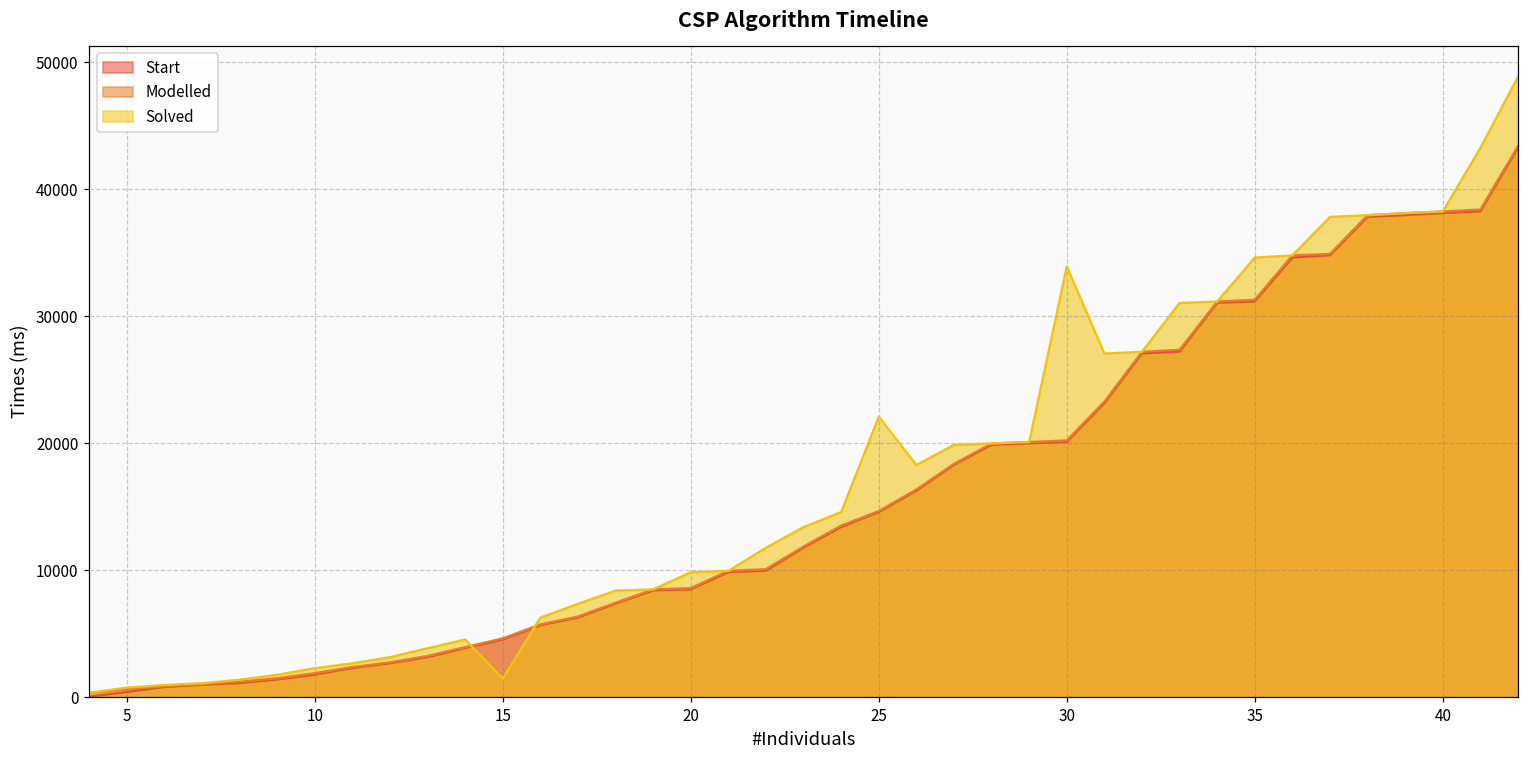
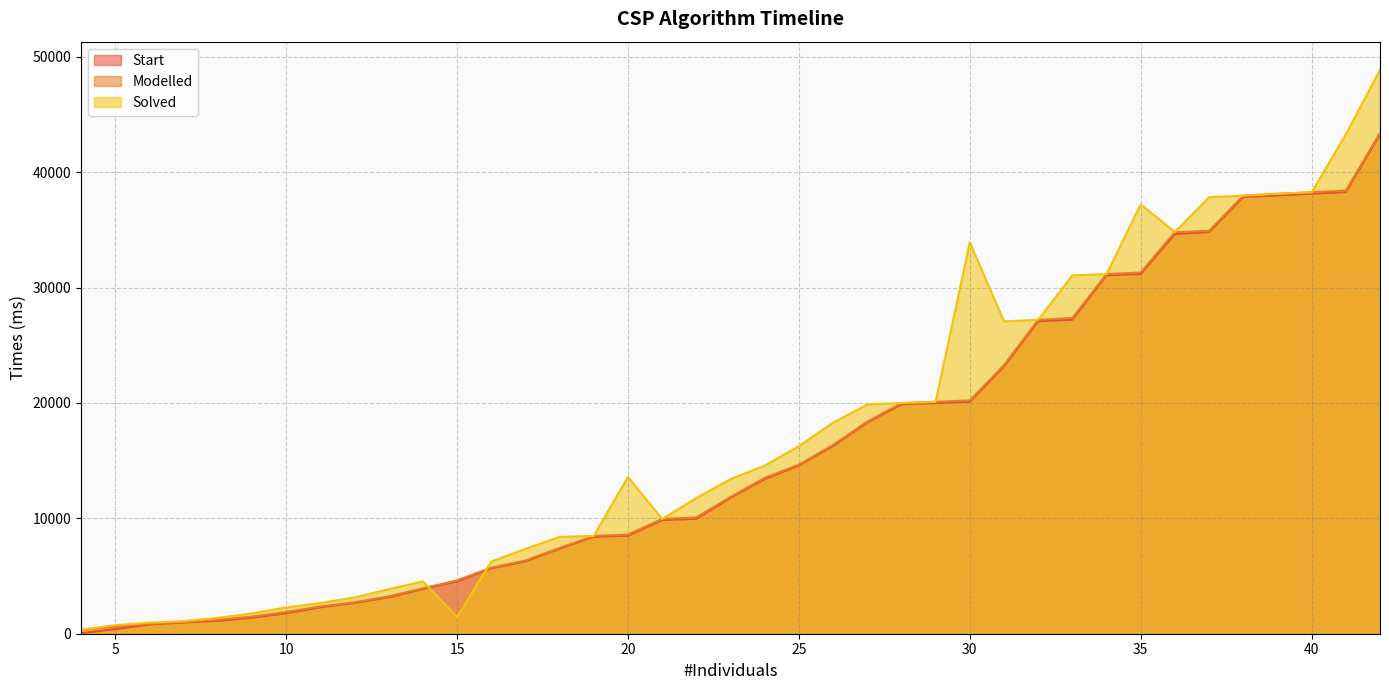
Solved, 20: 9800 -> 13600
Solved, 25: 22100 -> 16300
Solved, 35: 34600 -> 37200
